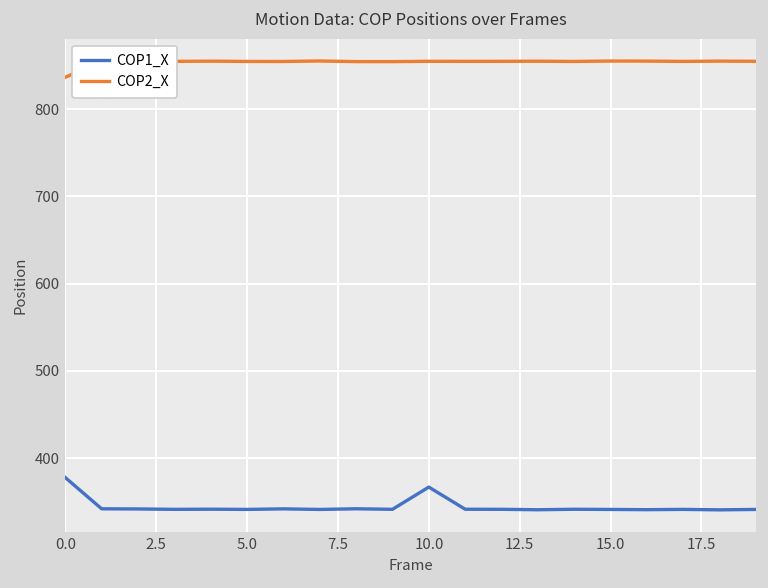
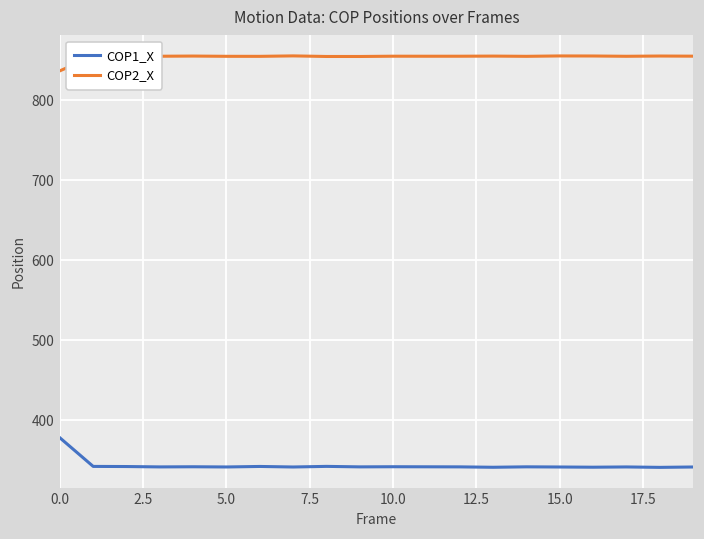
COP1_X, 10.0: 370 -> 340
